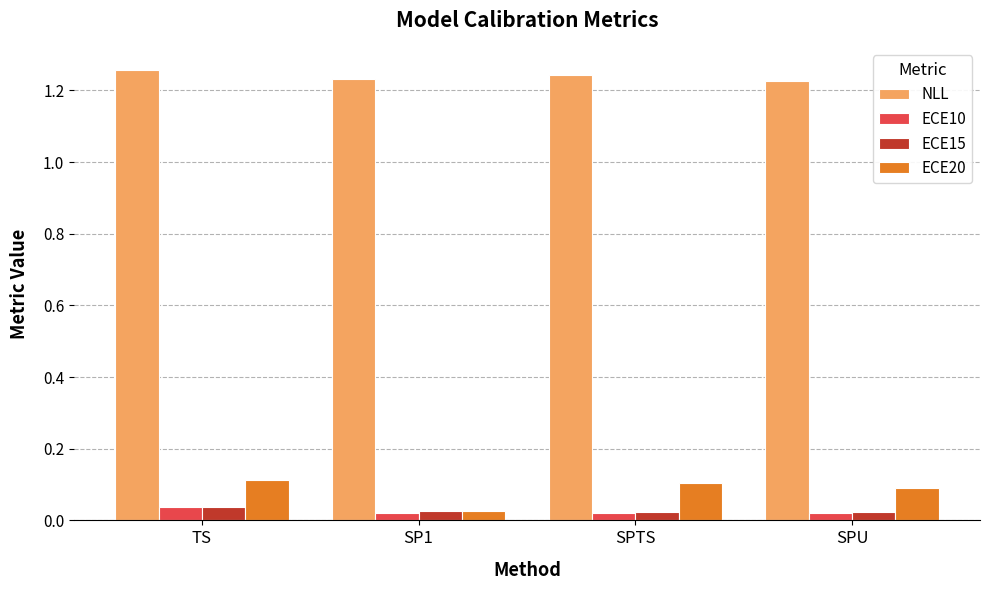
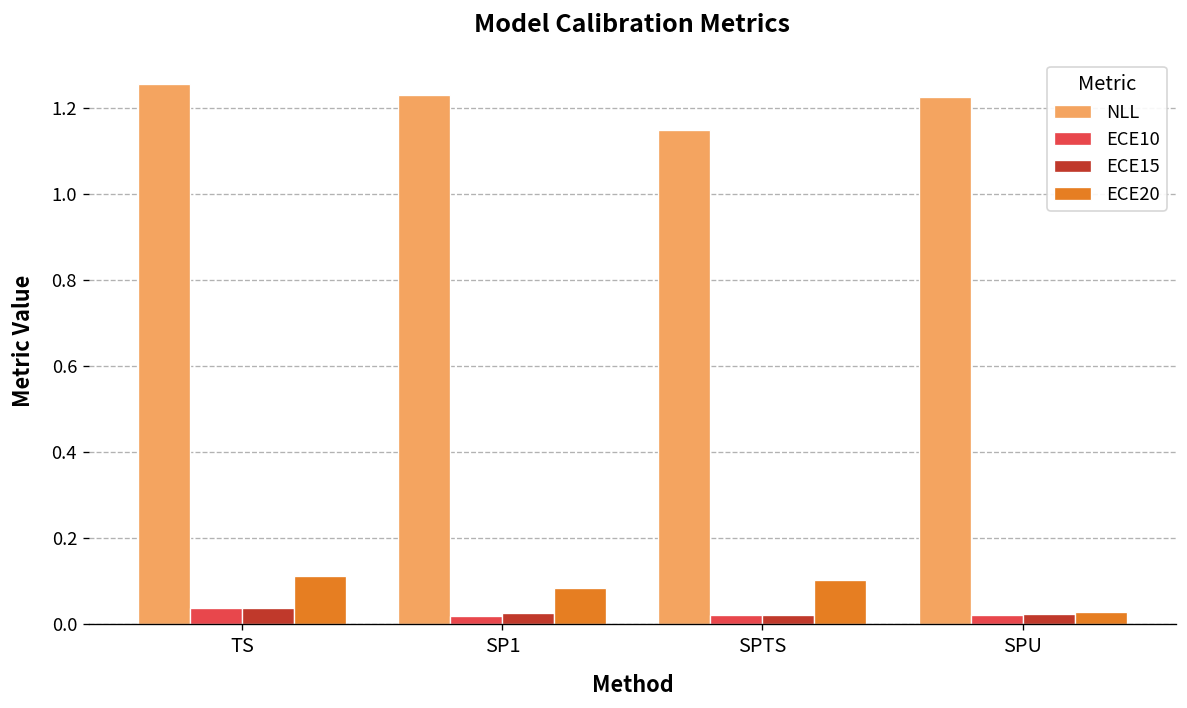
ECE20, SP1: 0.03 -> 0.09
NLL, SPTS: 1.24 -> 1.15
ECE20, SPU: 0.09 -> 0.03
